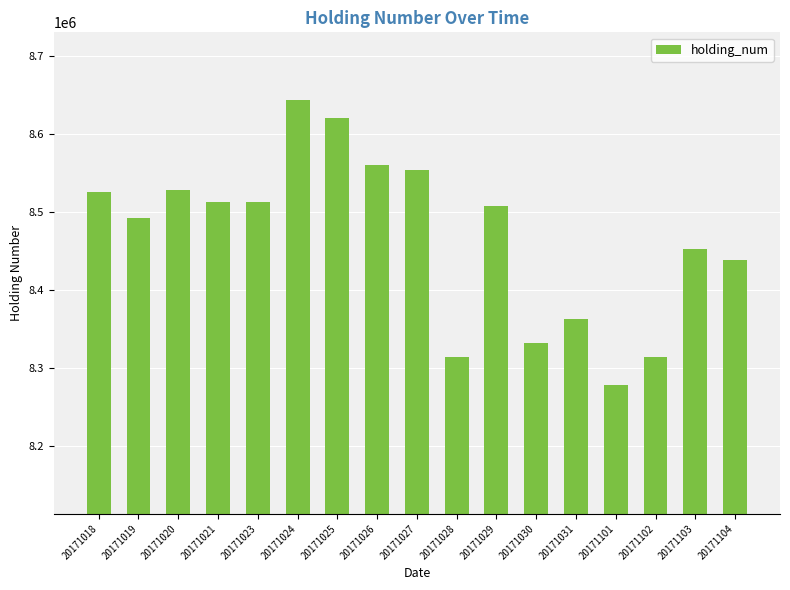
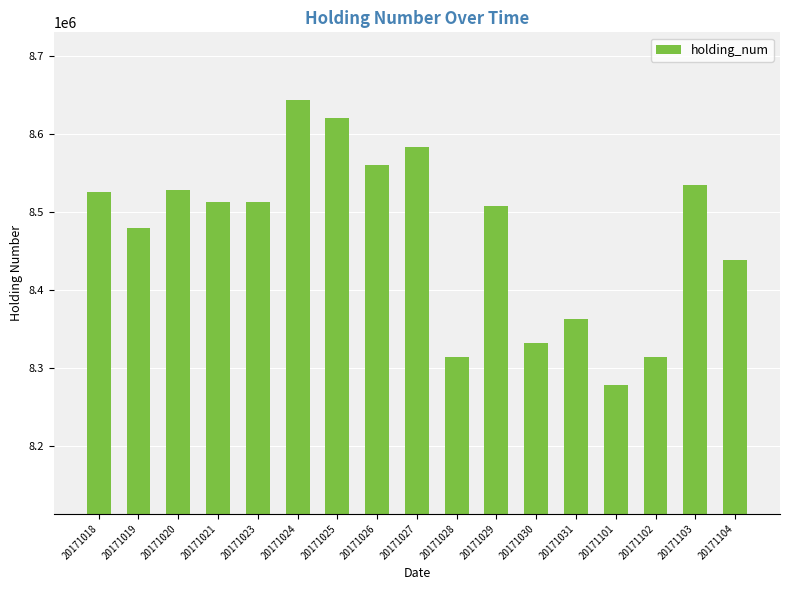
20171019: 8490000 -> 8480000
20171027: 8550000 -> 8580000
20171103: 8450000 -> 8540000
